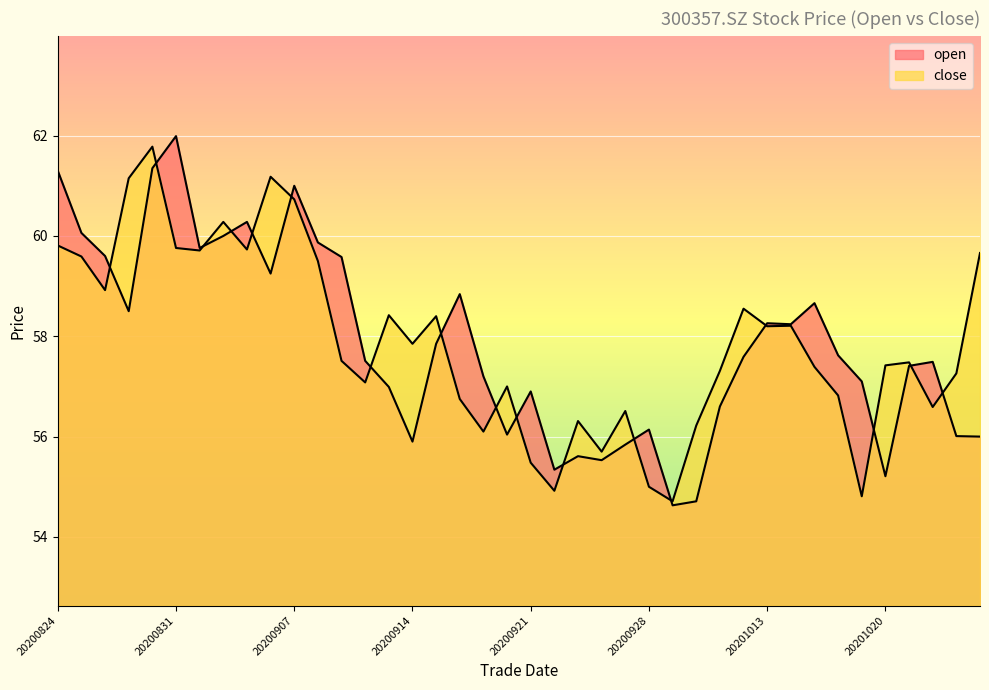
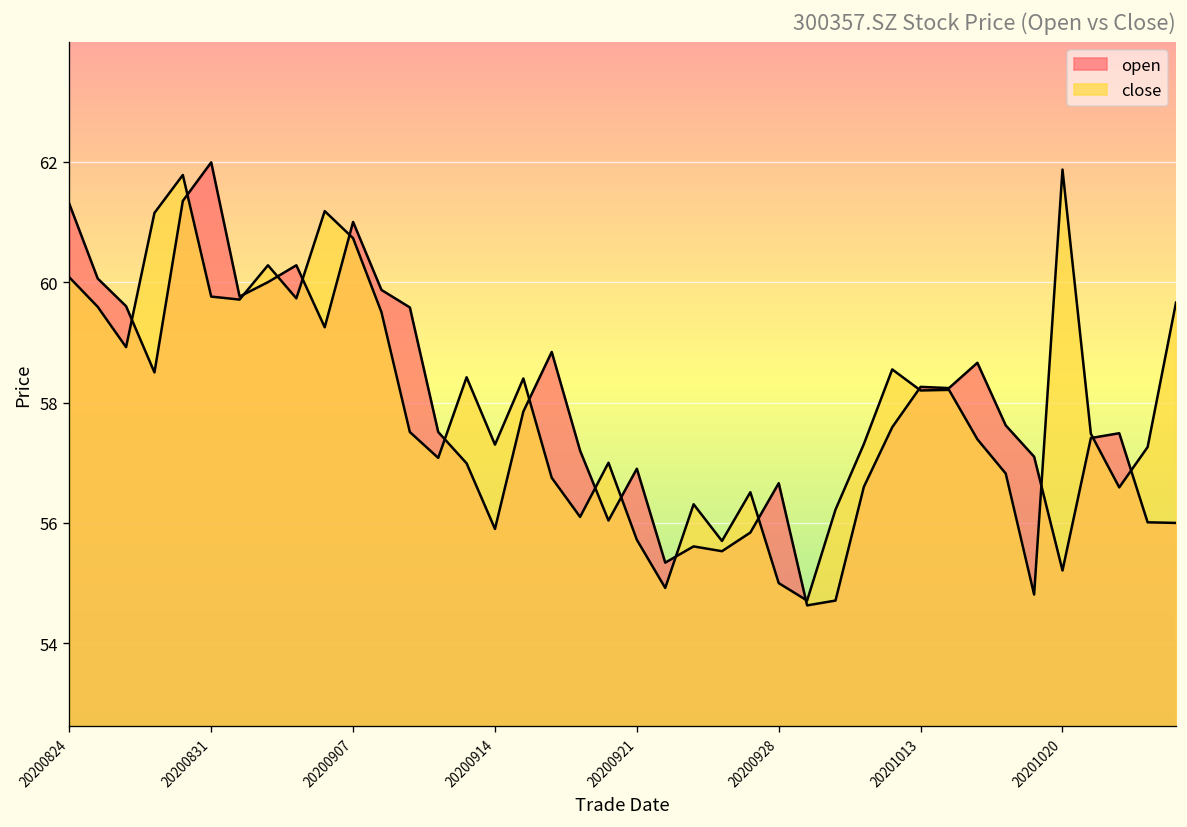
close, 20200824: 59.8 -> 60.1
close, 20200914: 57.9 -> 57.3
close, 20200921: 55.5 -> 55.7
open, 20200928: 56.1 -> 56.7
close, 20201020: 57.4 -> 61.9
